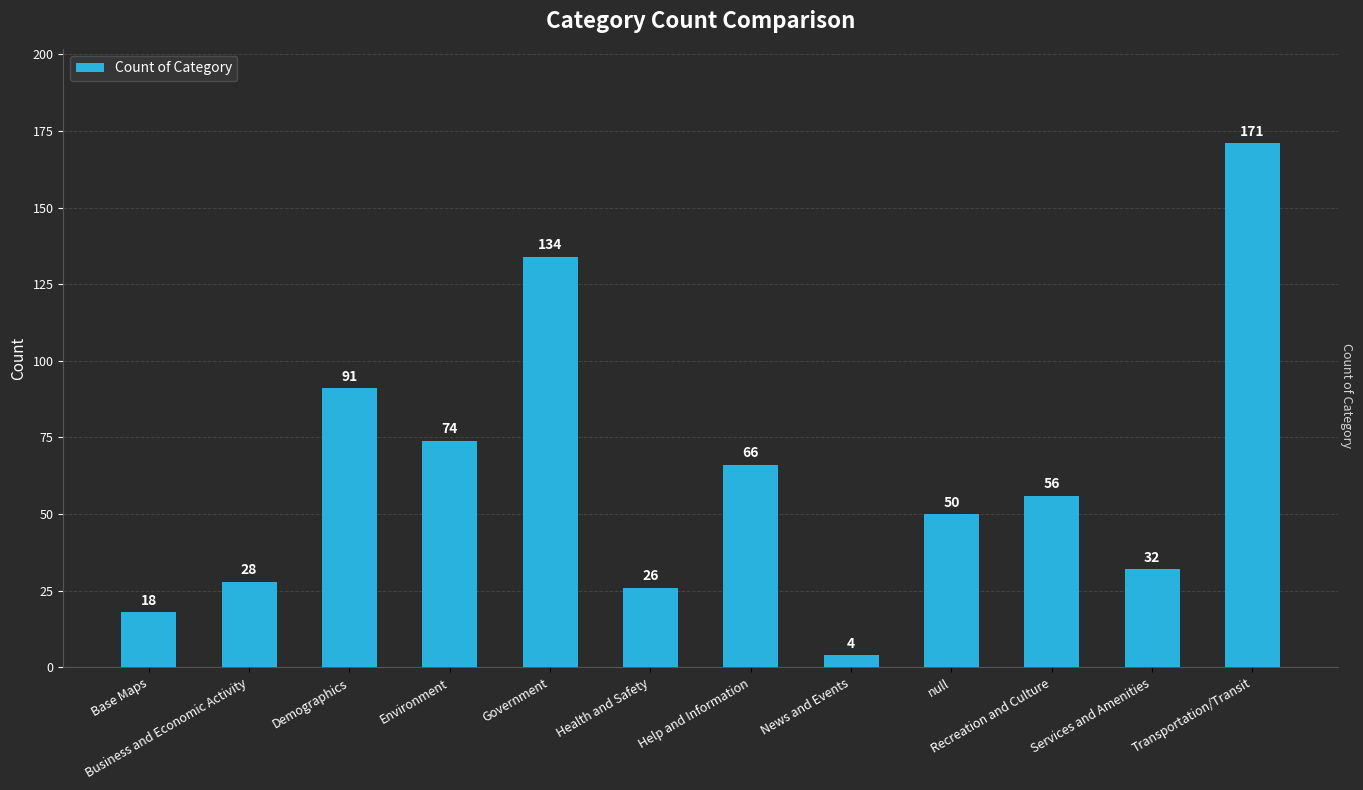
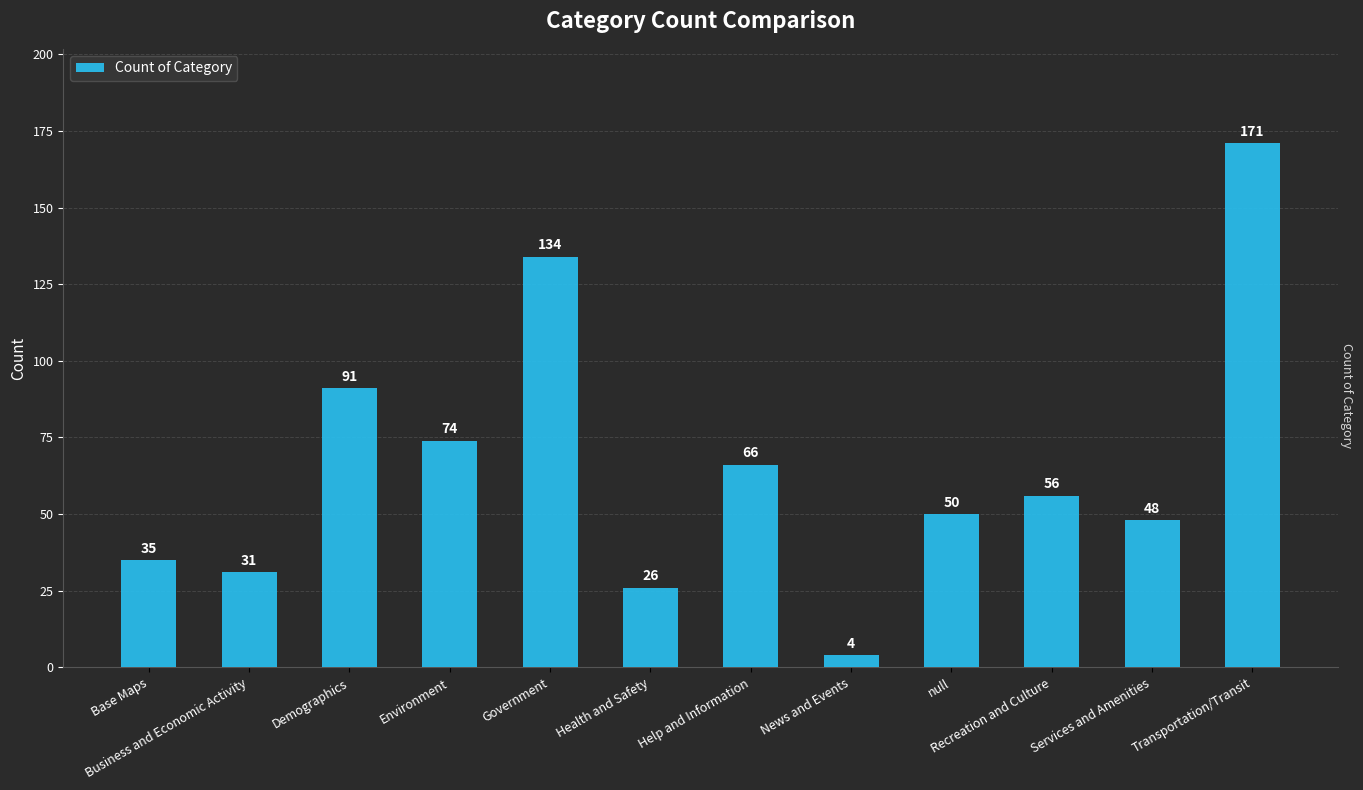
Base Maps: 18 -> 35
Business and Economic Activity: 28 -> 31
Services and Amenities: 32 -> 48
